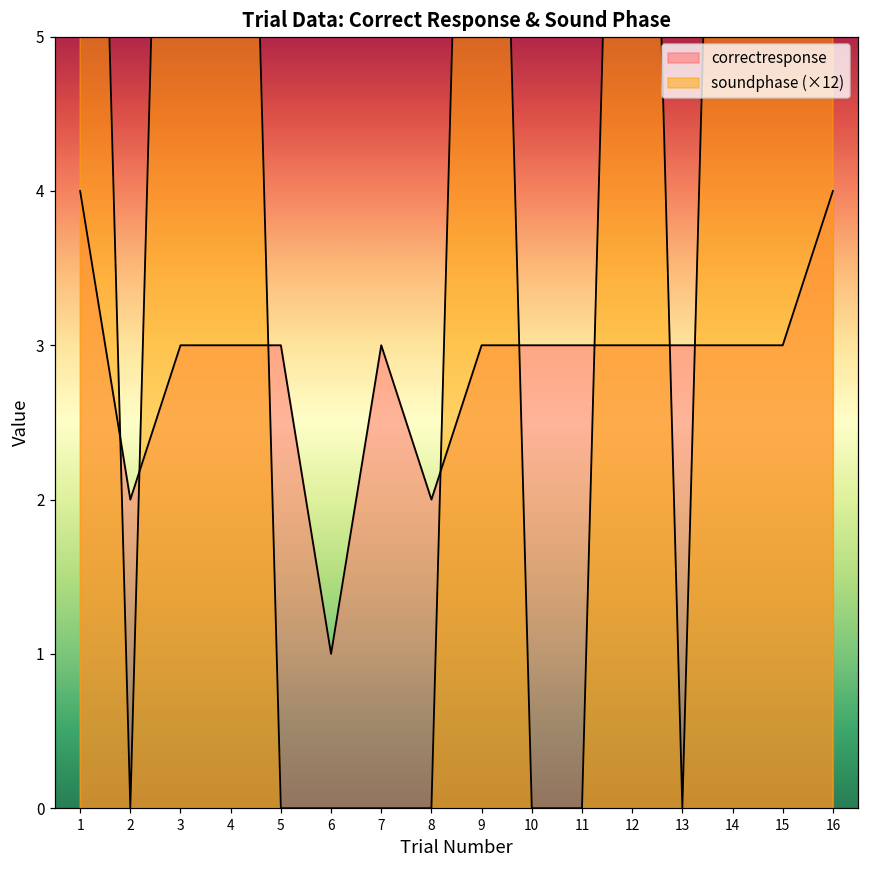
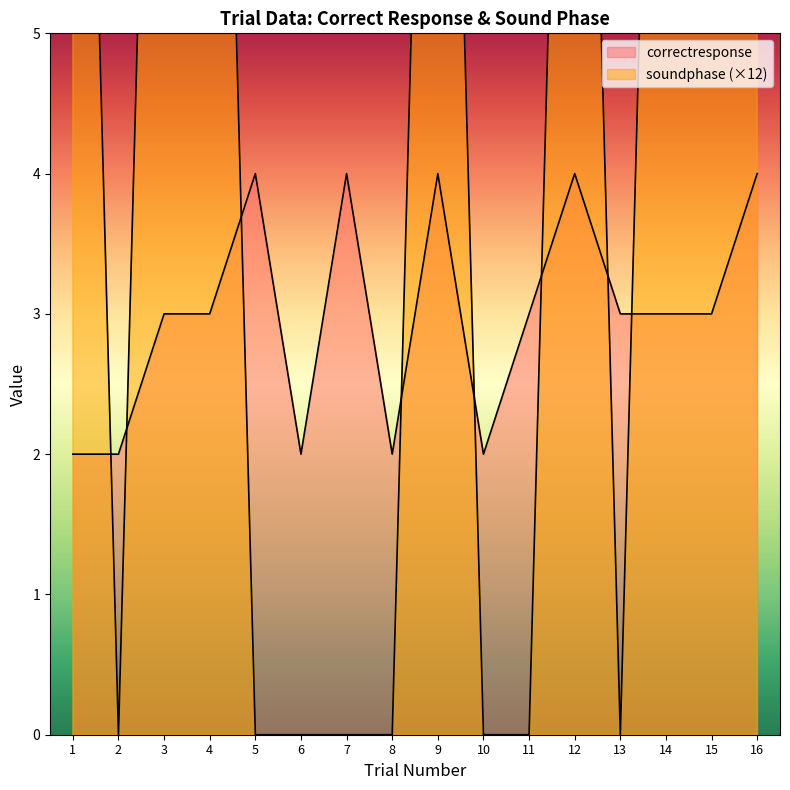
correctresponse, 1: 4 -> 2
correctresponse, 5: 3 -> 4
correctresponse, 6: 1 -> 2
correctresponse, 7: 3 -> 4
correctresponse, 9: 3 -> 4
correctresponse, 10: 3 -> 2
correctresponse, 12: 3 -> 4
